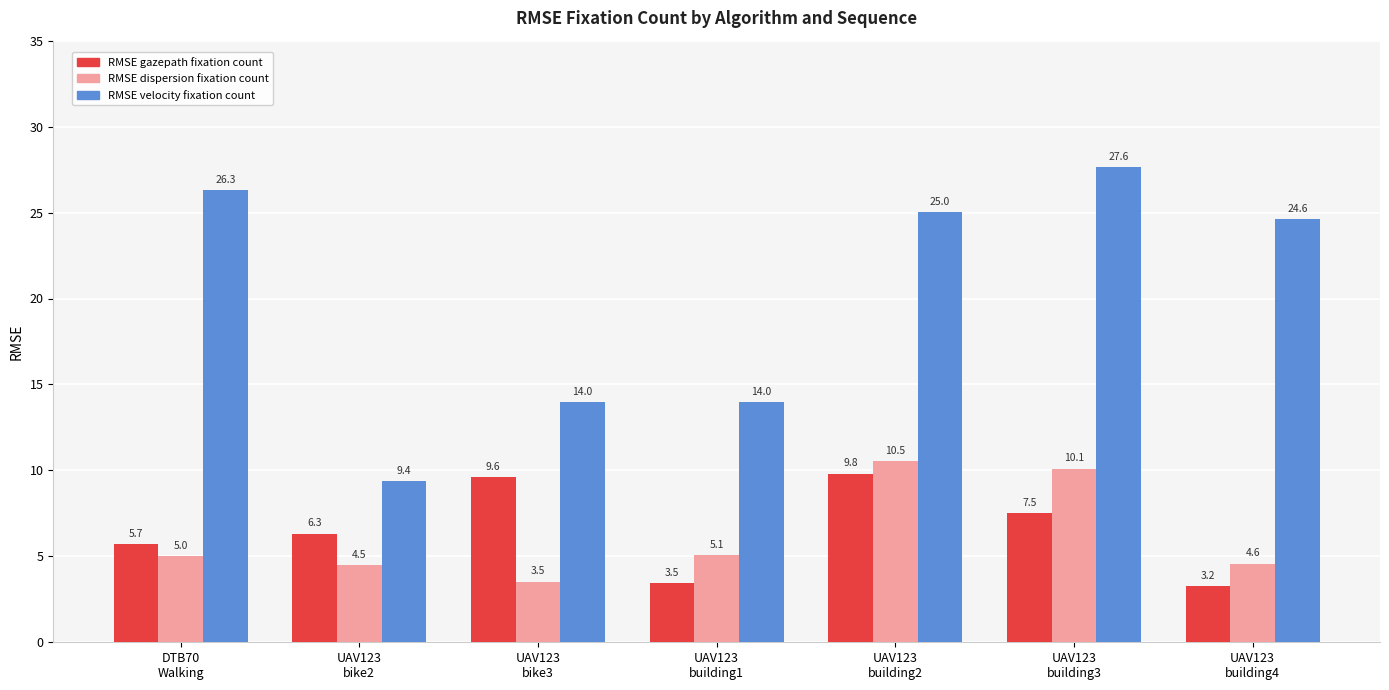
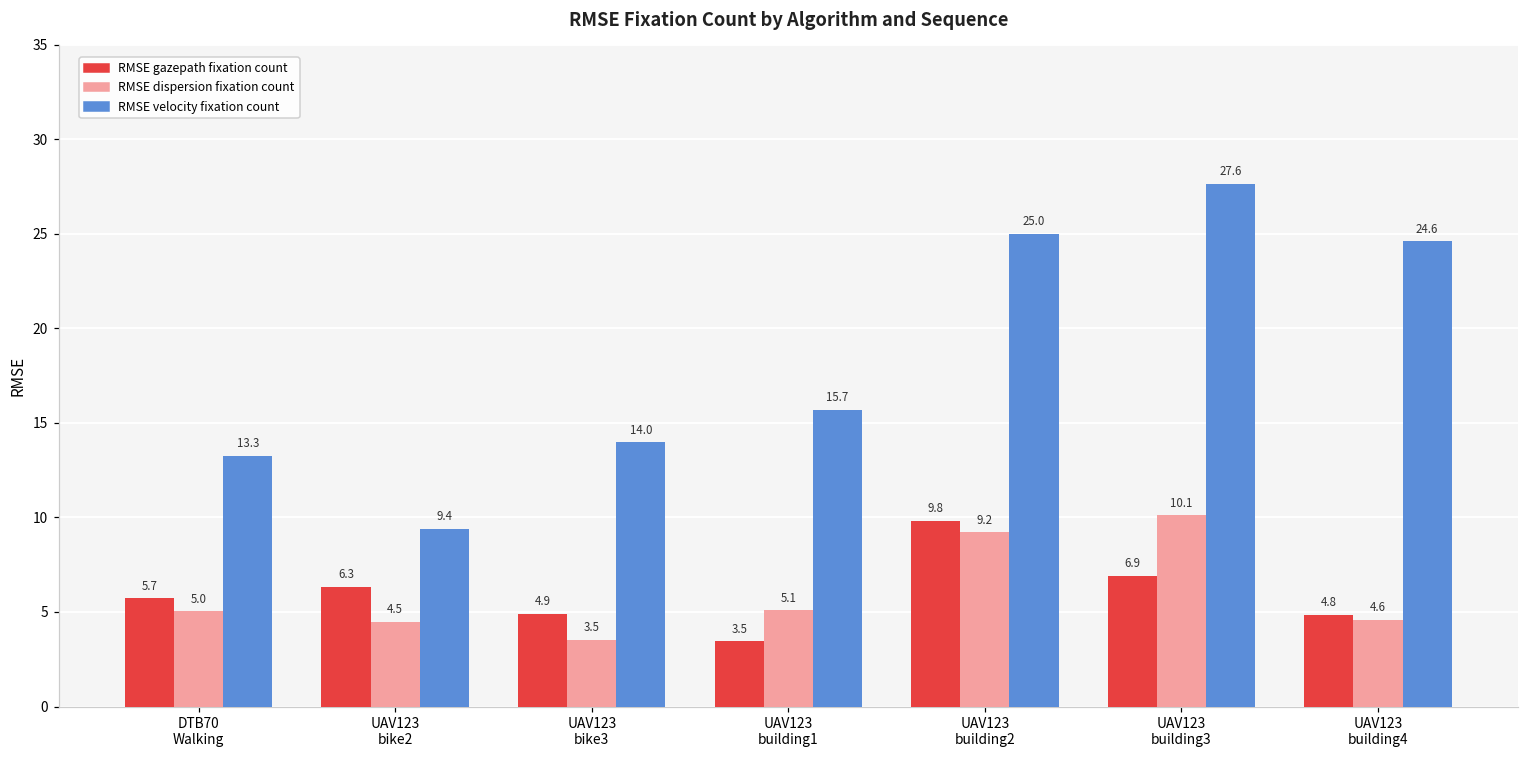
RMSE velocity fixation count, DTB70 Walking: 26.3 -> 13.3
RMSE gazepath fixation count, UAV123 bike3: 9.6 -> 4.9
RMSE velocity fixation count, UAV123 building1: 14.0 -> 15.7
RMSE dispersion fixation count, UAV123 building2: 10.5 -> 9.2
RMSE gazepath fixation count, UAV123 building3: 7.5 -> 6.9
RMSE gazepath fixation count, UAV123 building4: 3.2 -> 4.8
